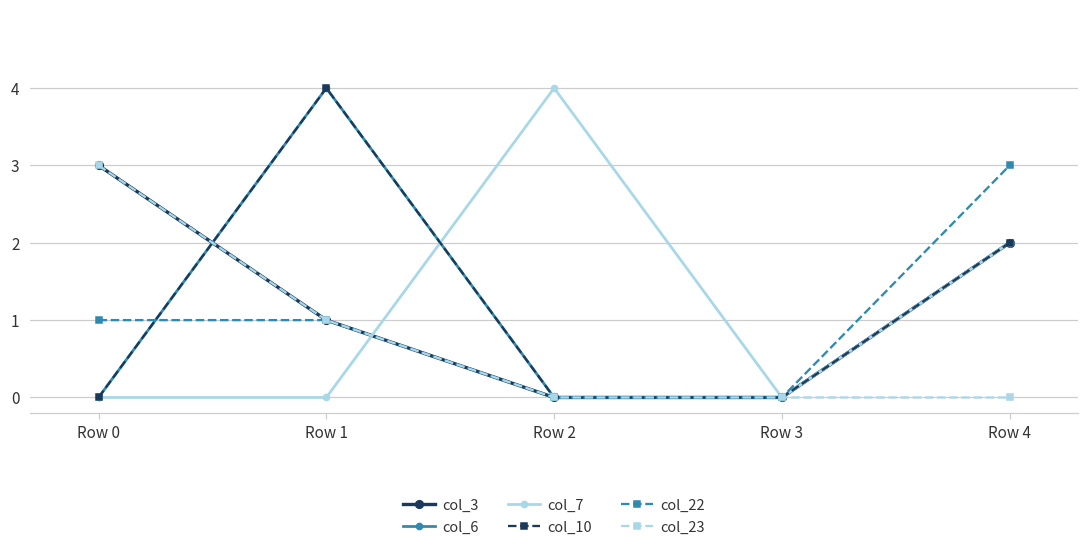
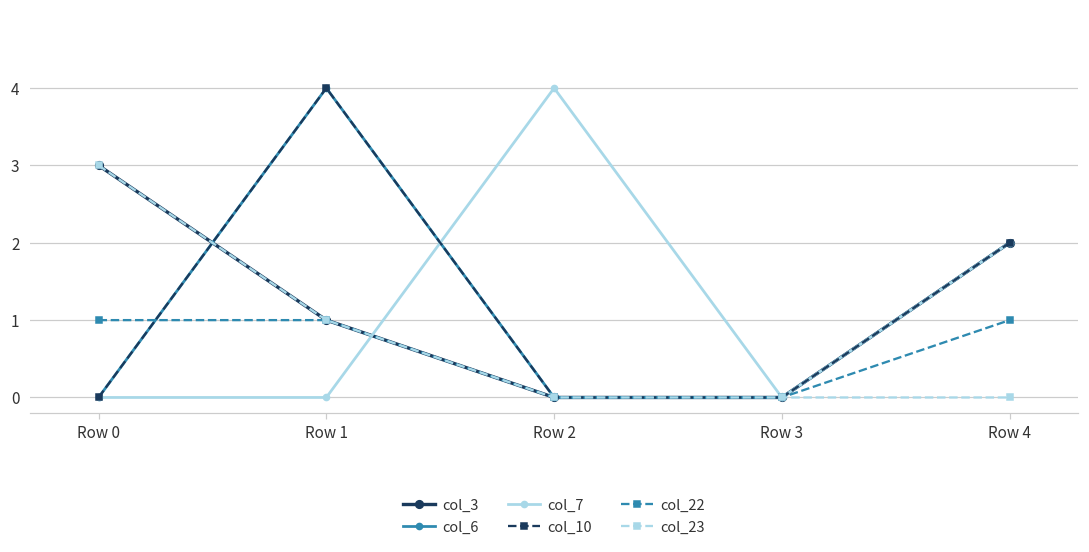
col_22, Row 4: 3 -> 1
